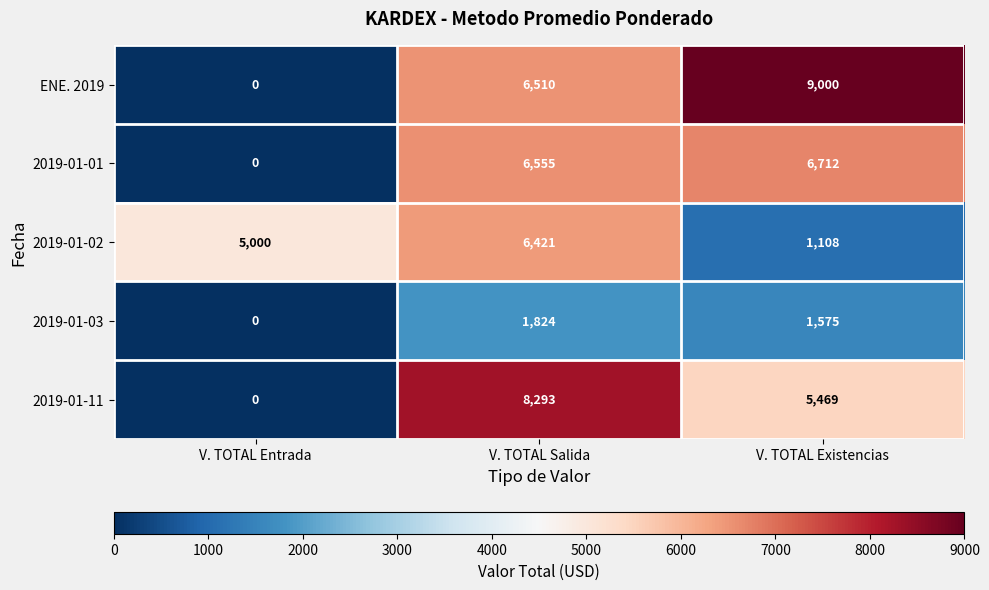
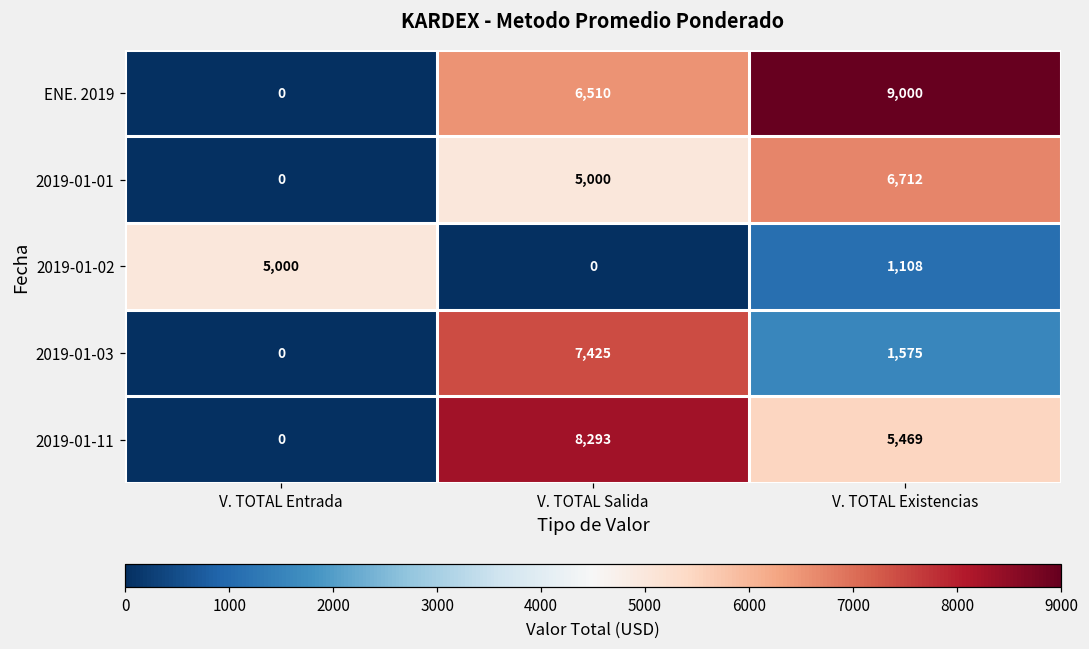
2019-01-01, V. TOTAL Salida: 6,555 -> 5,000
2019-01-02, V. TOTAL Salida: 6,421 -> 0
2019-01-03, V. TOTAL Salida: 1,824 -> 7,425
